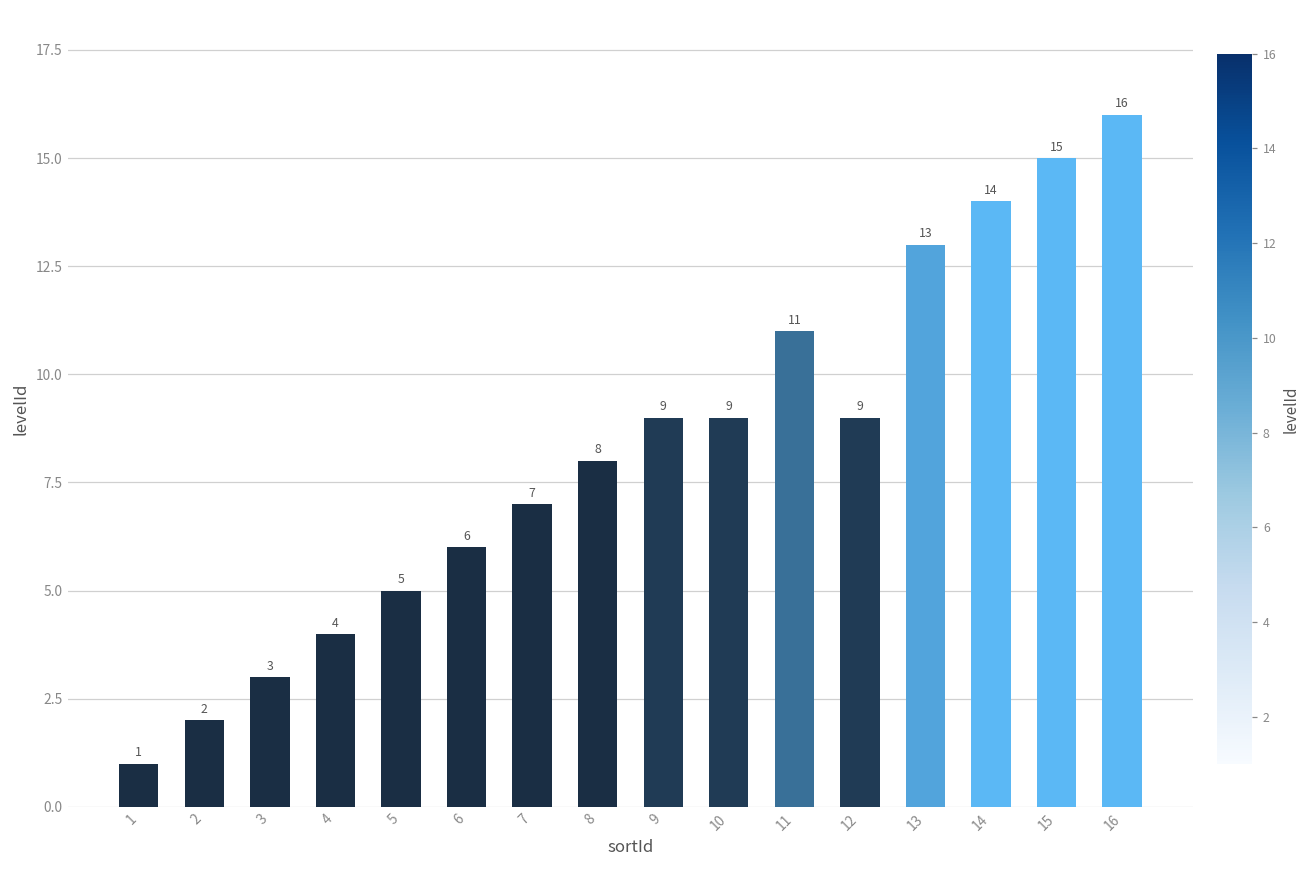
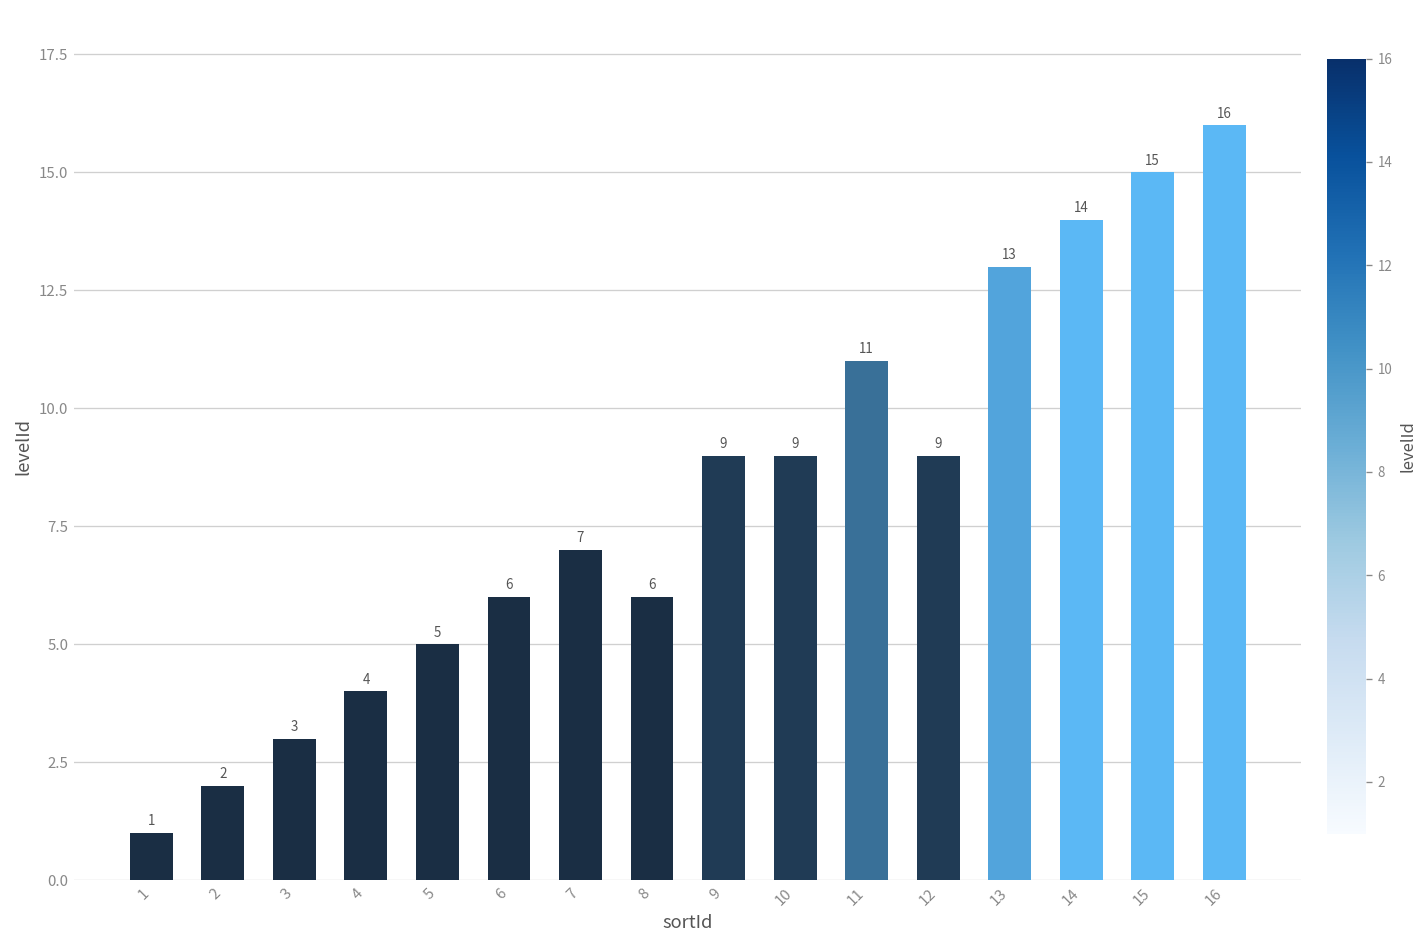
8: 8 -> 6
